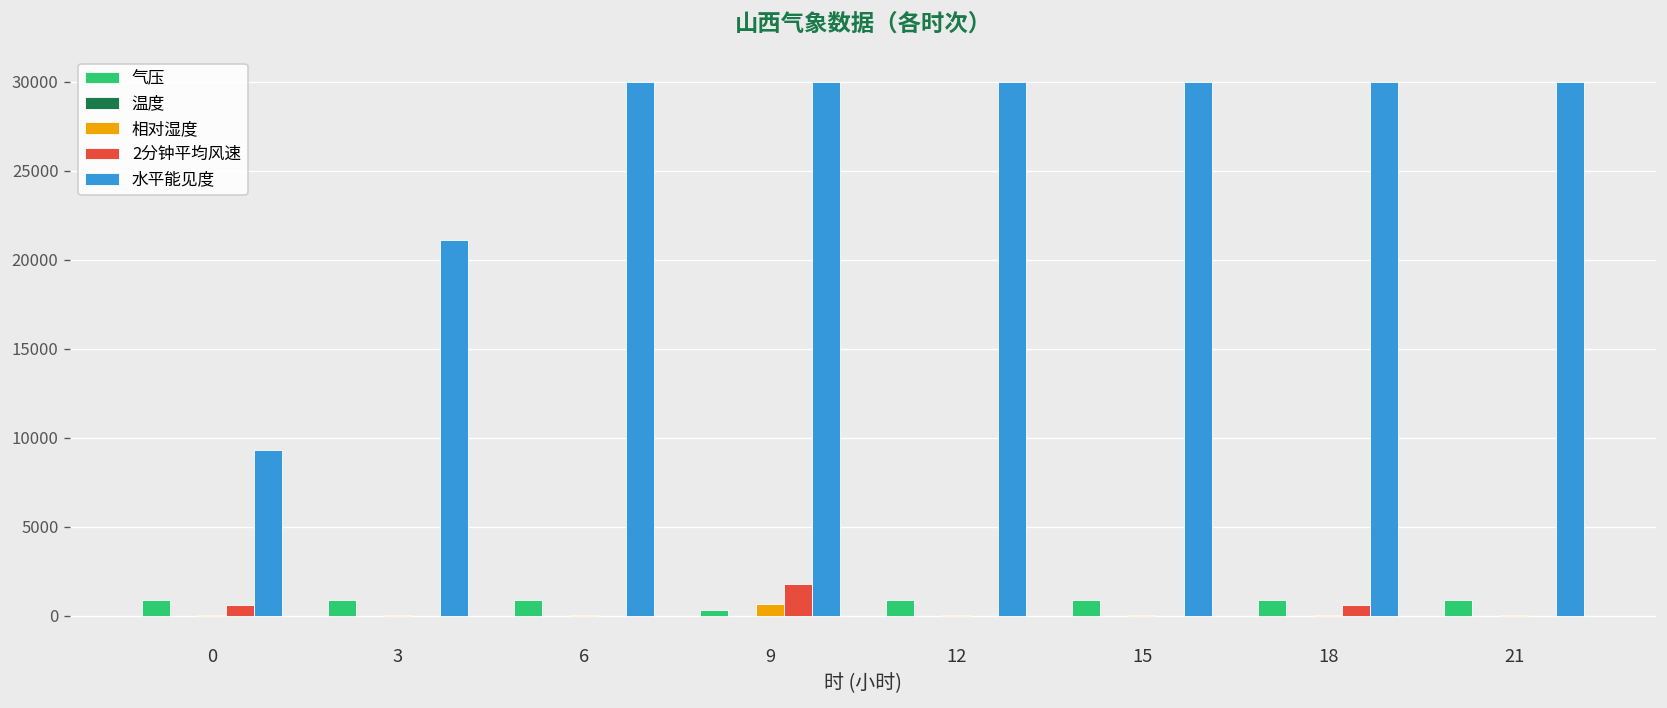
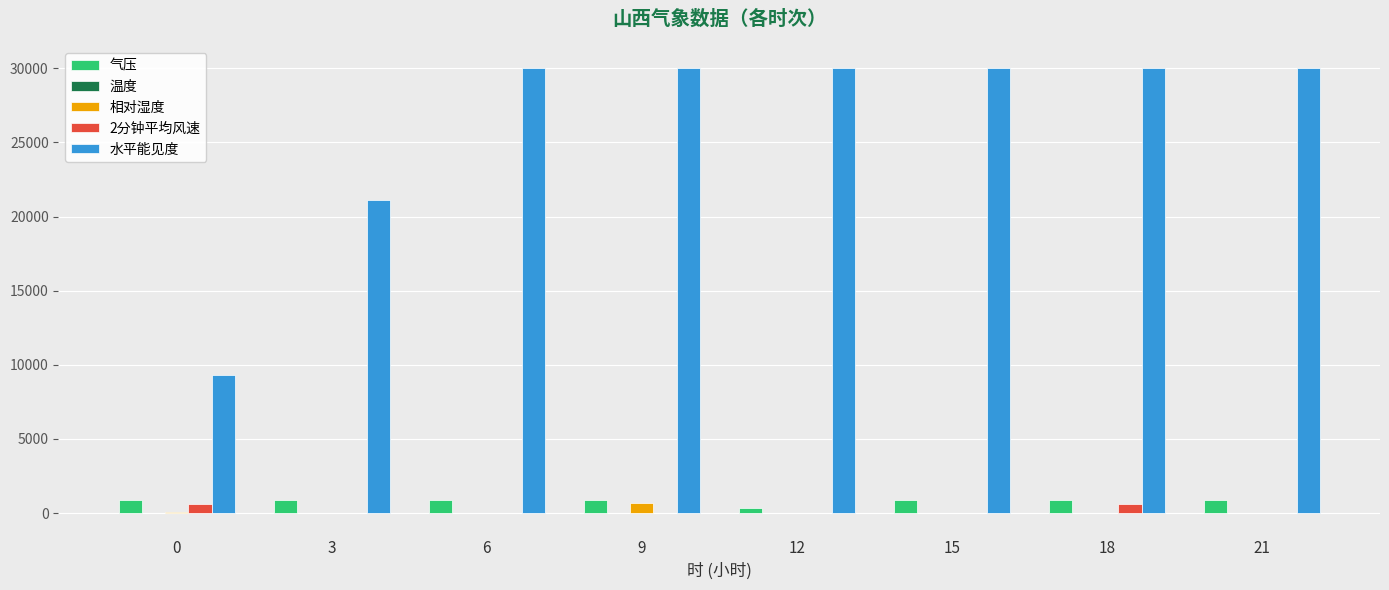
气压, 9: 300 -> 900
2分钟平均风速, 9: 1800 -> 0
气压, 12: 900 -> 300
